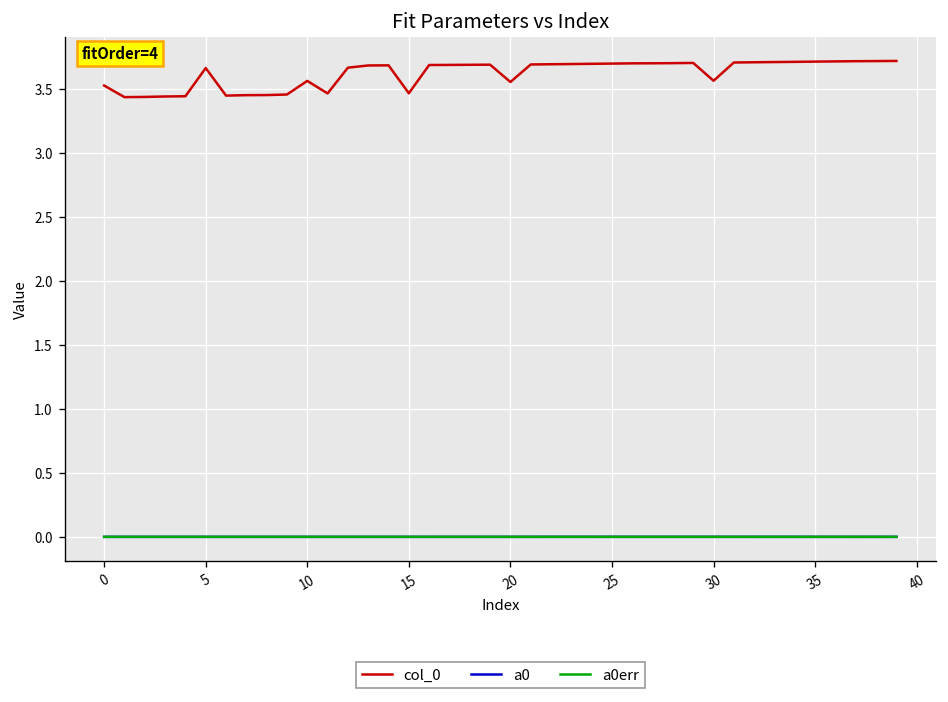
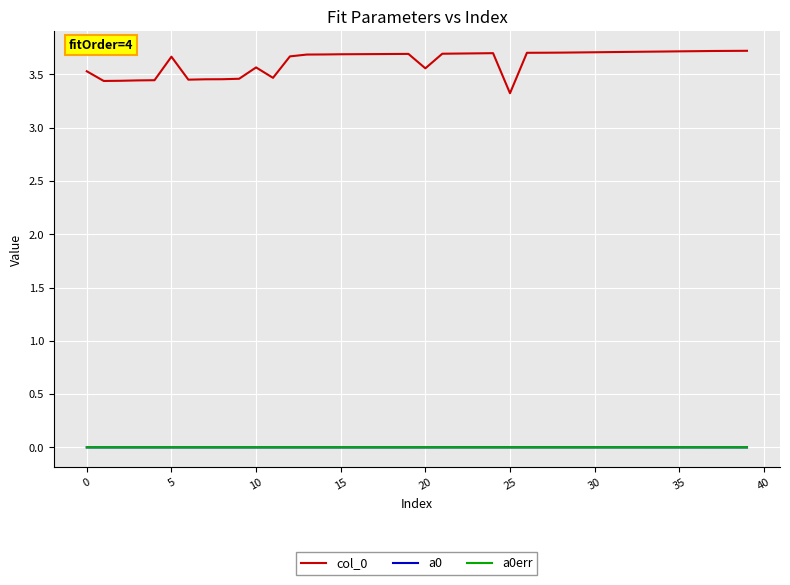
col_0, 15: 3.47 -> 3.69
col_0, 25: 3.70 -> 3.32
col_0, 30: 3.57 -> 3.71
